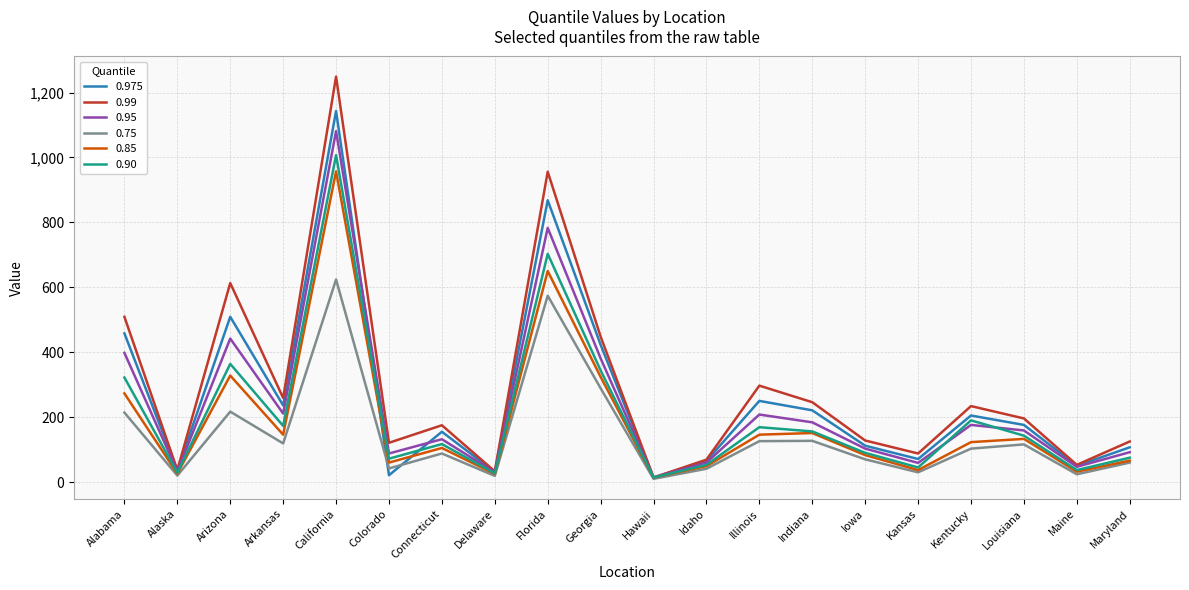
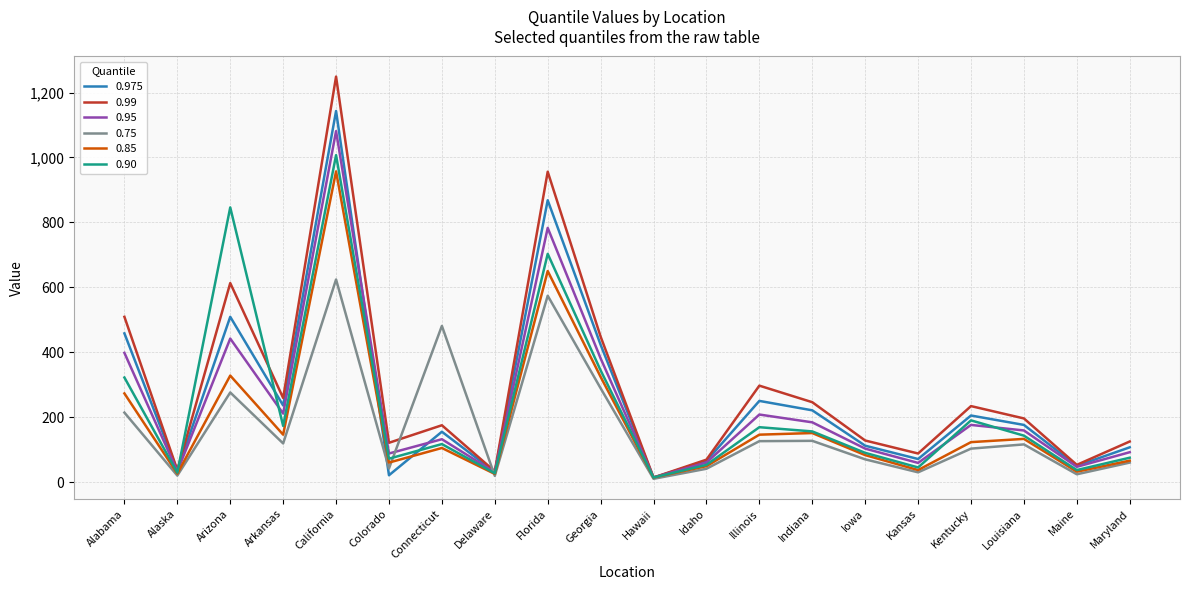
0.75, Arizona: 220 -> 280
0.90, Arizona: 360 -> 850
0.75, Connecticut: 90 -> 480
